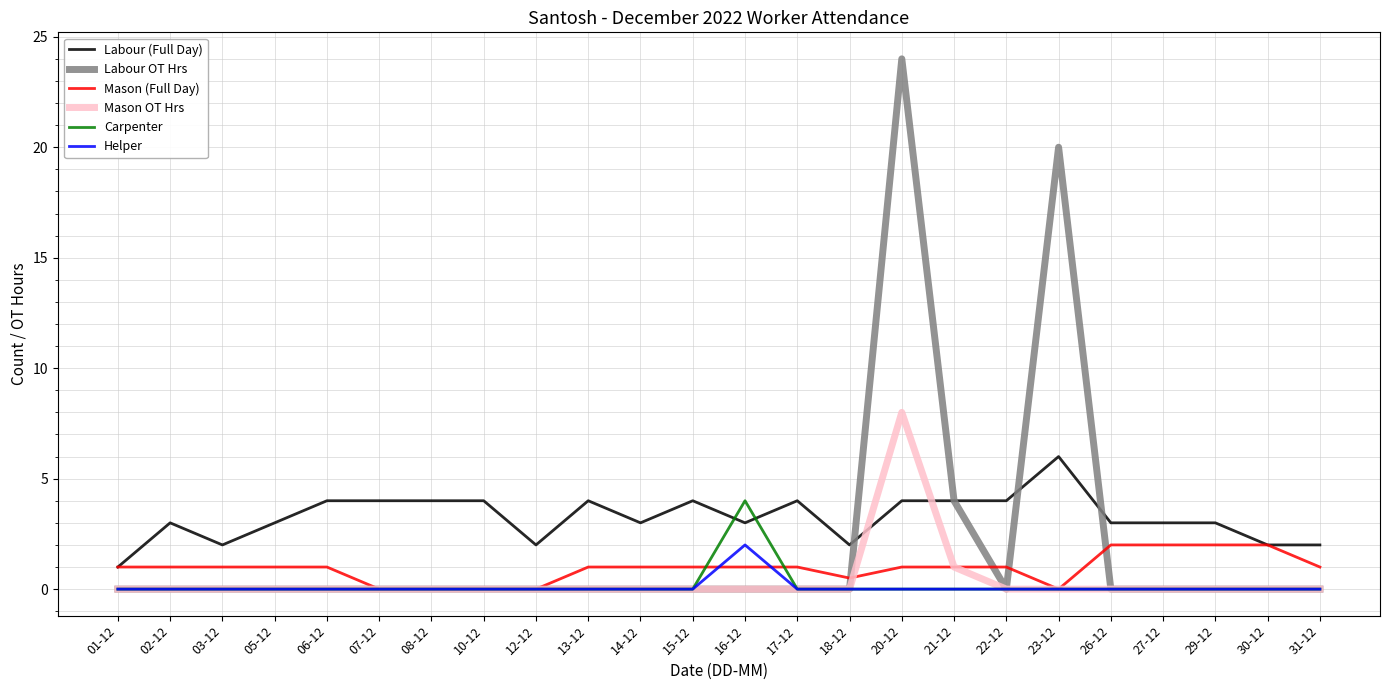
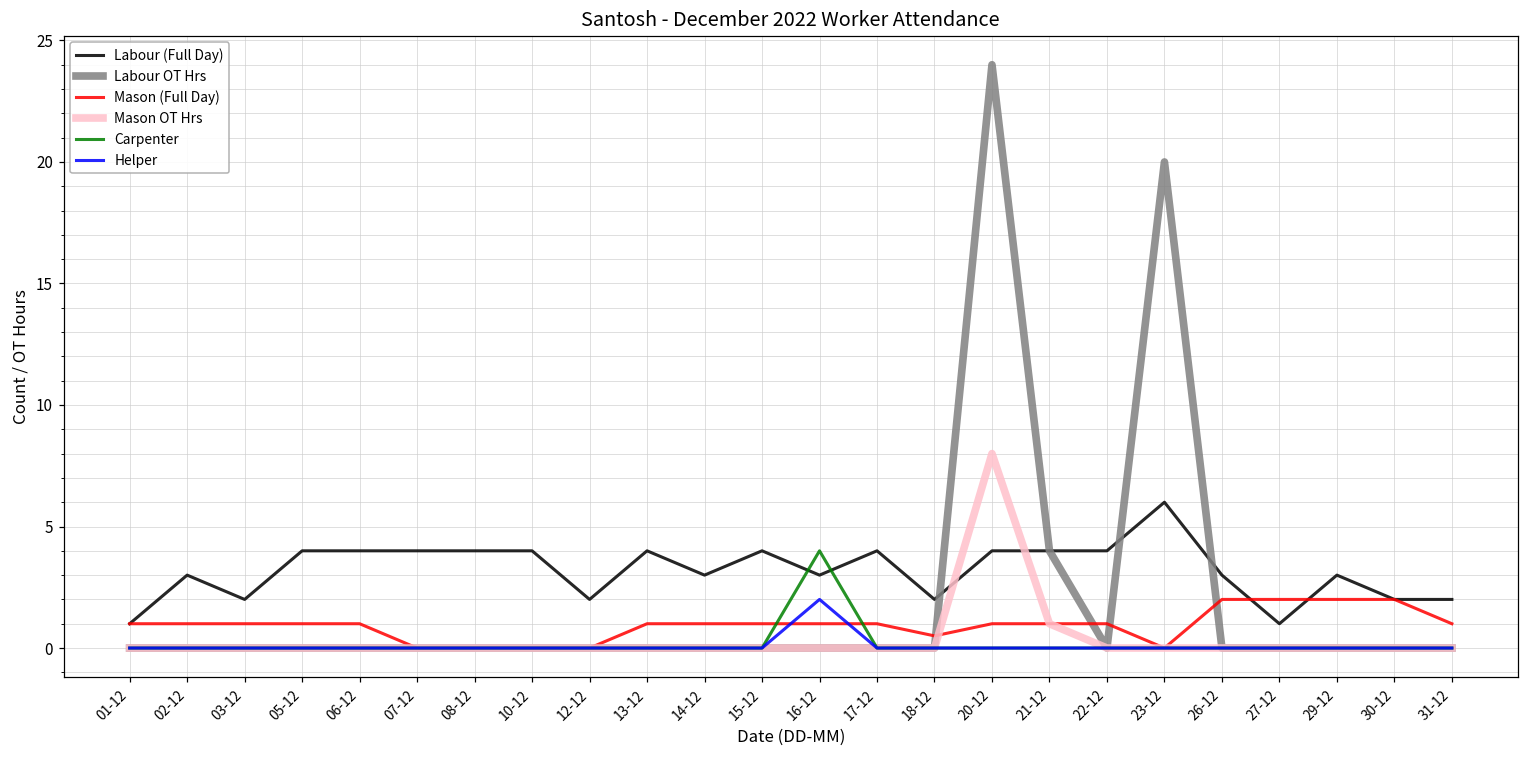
Labour (Full Day), 05-12: 3 -> 4
Labour (Full Day), 27-12: 3 -> 1
